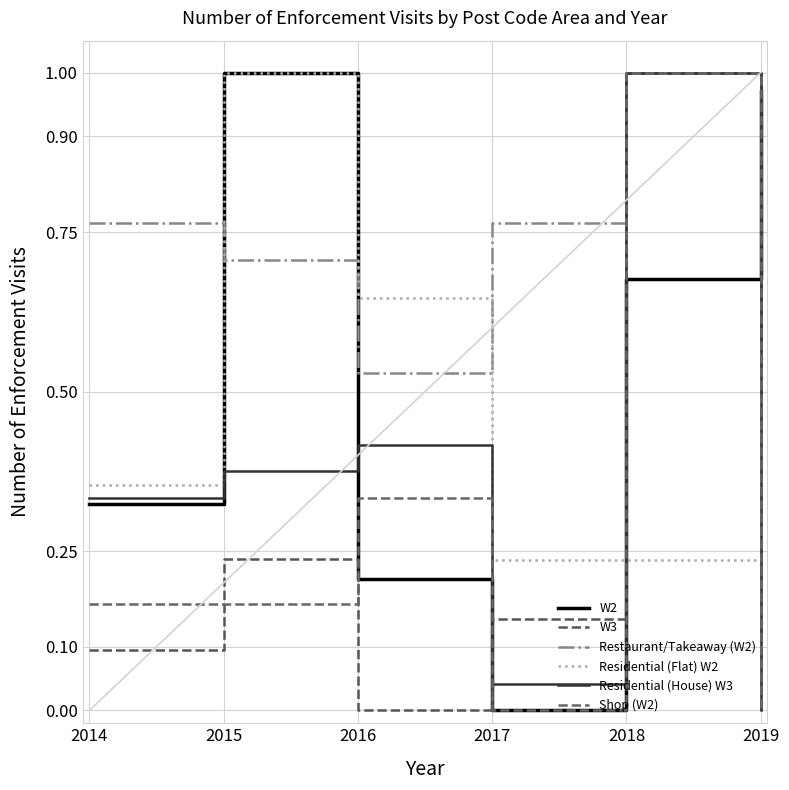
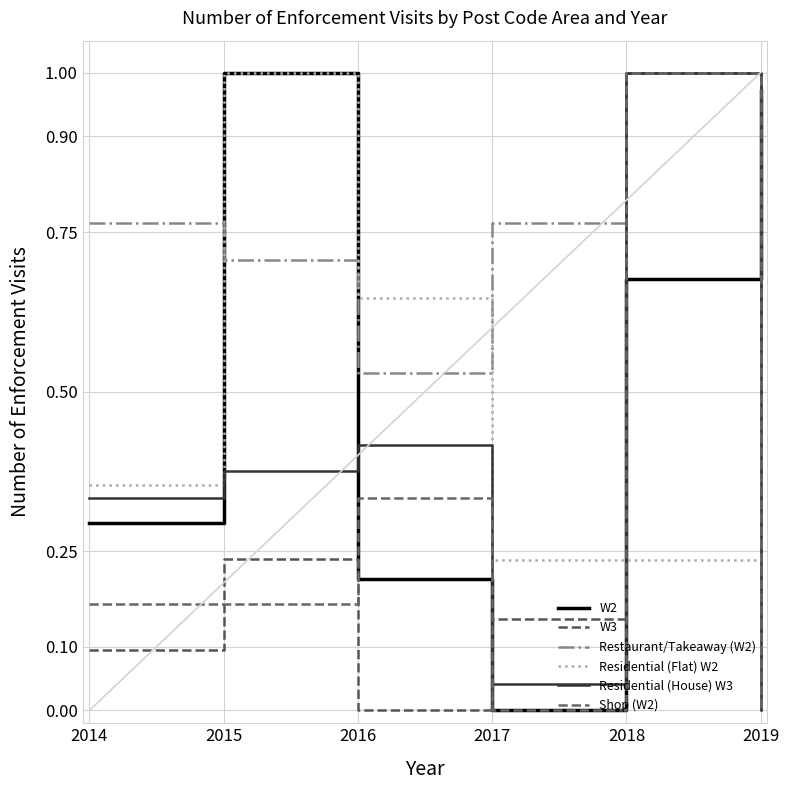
W2, 2014: 0.32 -> 0.29
